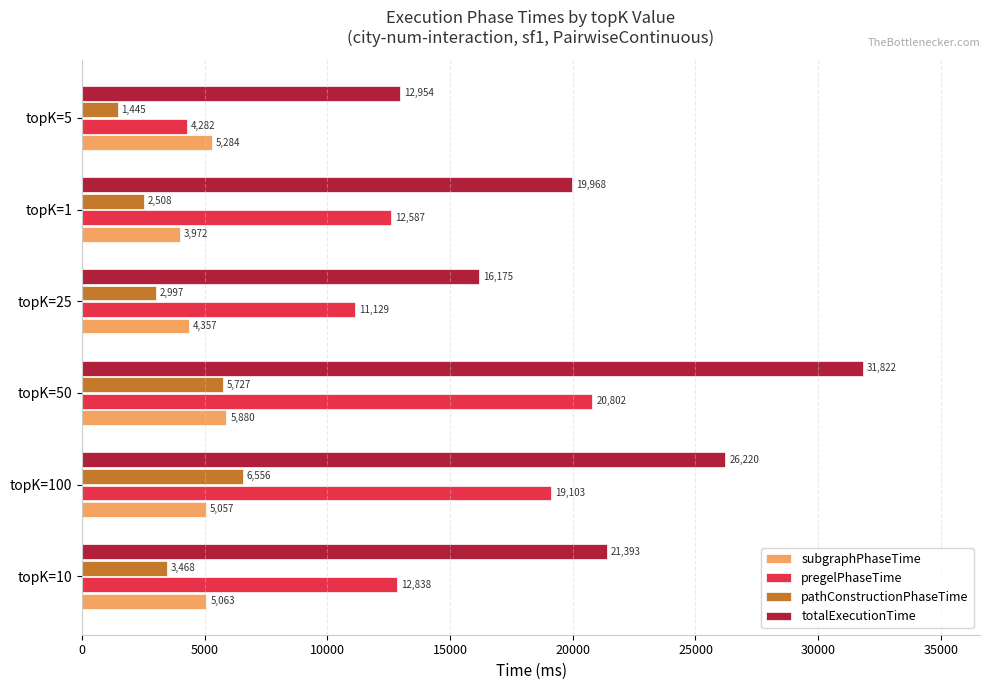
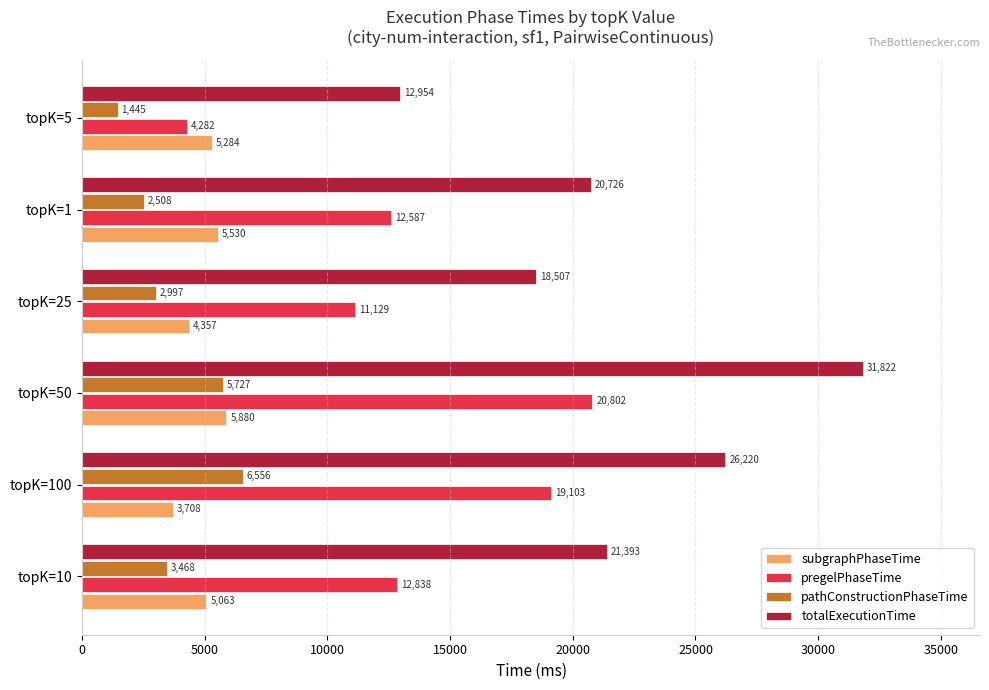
totalExecutionTime, topK=1: 19,968 -> 20,726
subgraphPhaseTime, topK=1: 3,972 -> 5,530
totalExecutionTime, topK=25: 16,175 -> 18,507
subgraphPhaseTime, topK=100: 5,057 -> 3,708
